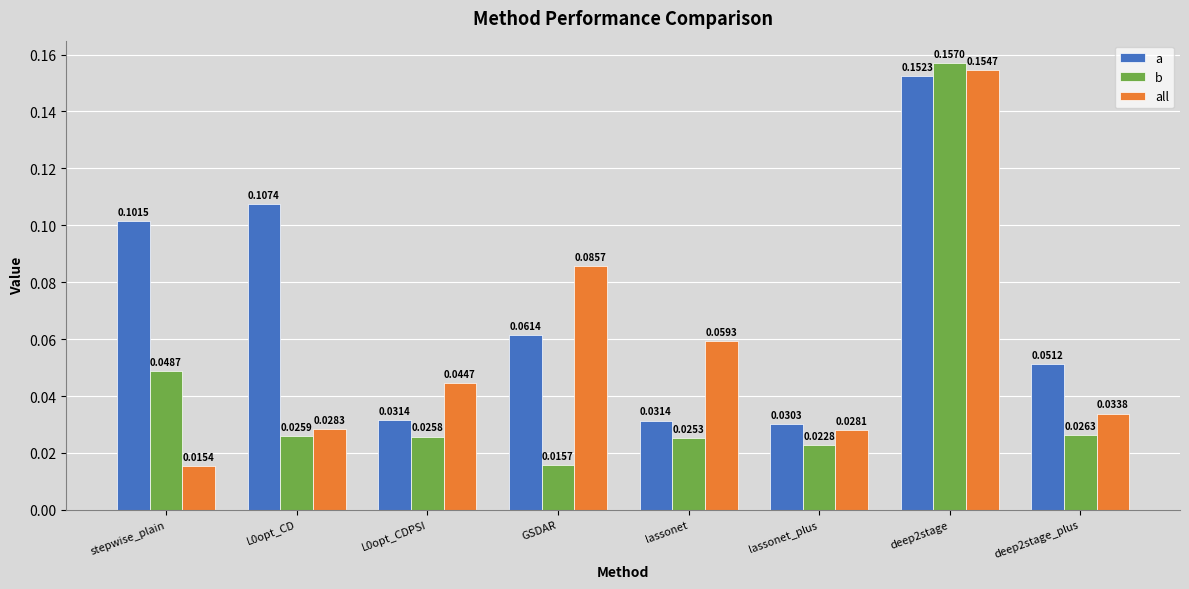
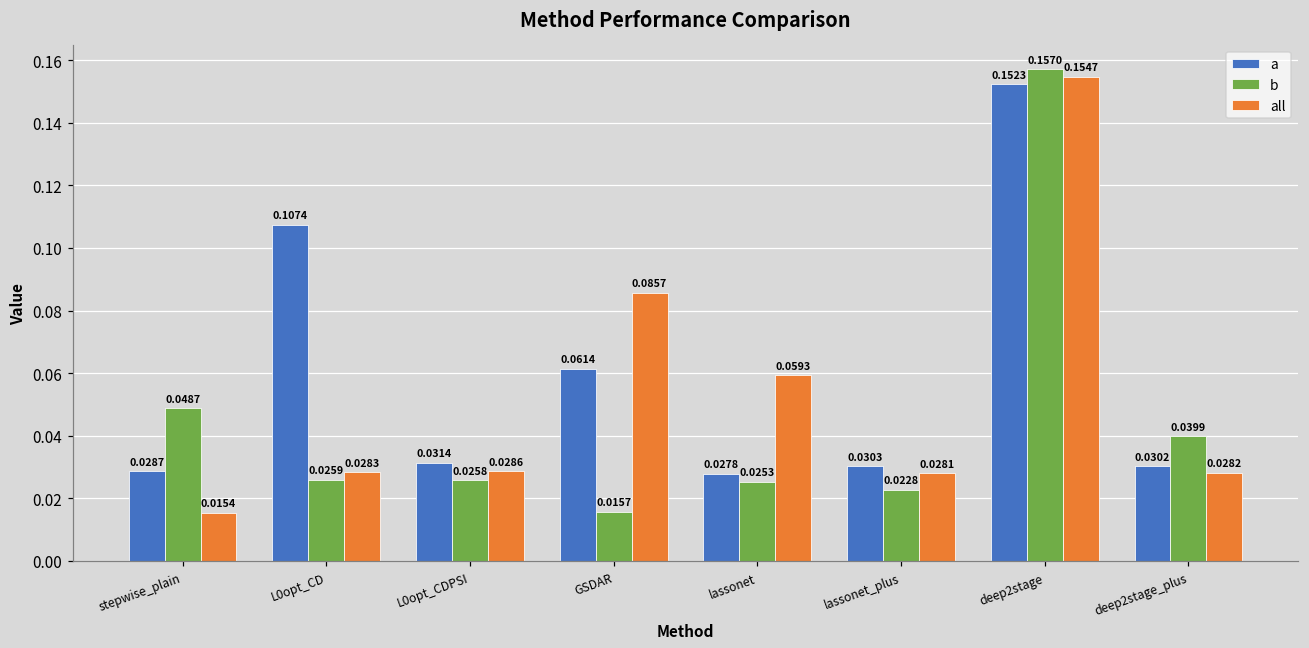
a, stepwise_plain: 0.1015 -> 0.0287
all, L0opt_CDPSI: 0.0447 -> 0.0286
a, lassonet: 0.0314 -> 0.0278
a, deep2stage_plus: 0.0512 -> 0.0302
b, deep2stage_plus: 0.0263 -> 0.0399
all, deep2stage_plus: 0.0338 -> 0.0282
